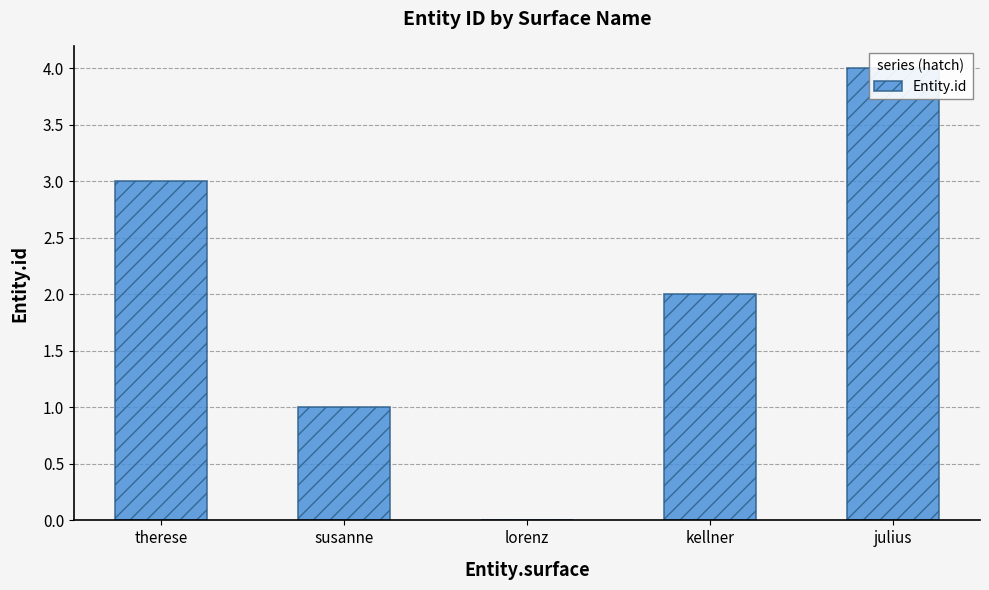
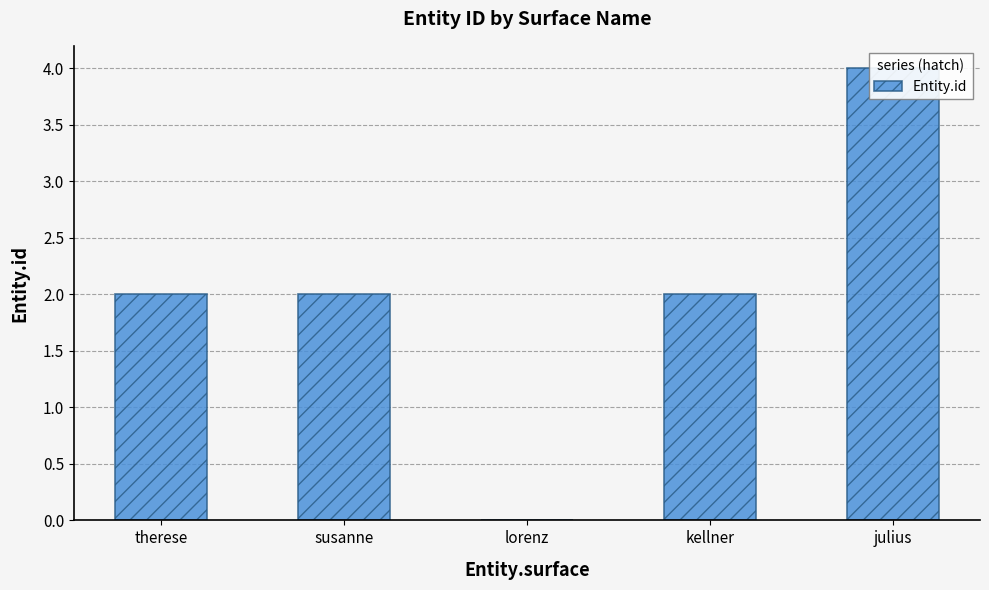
therese: 3 -> 2
susanne: 1 -> 2
